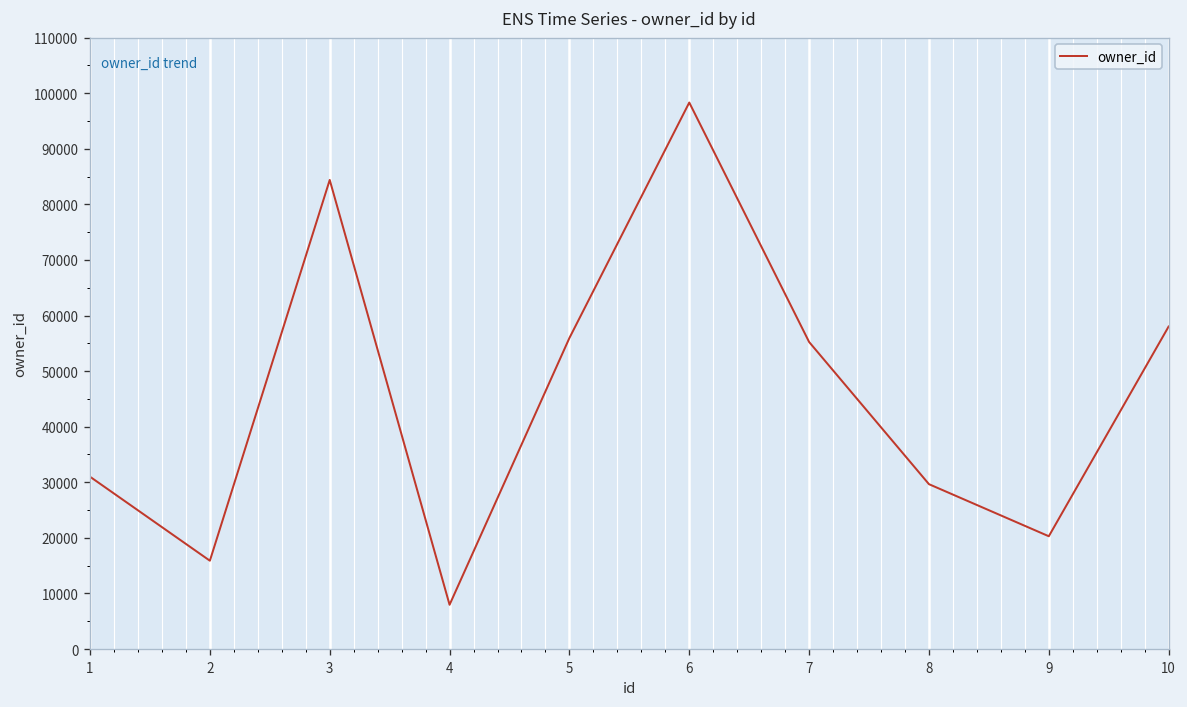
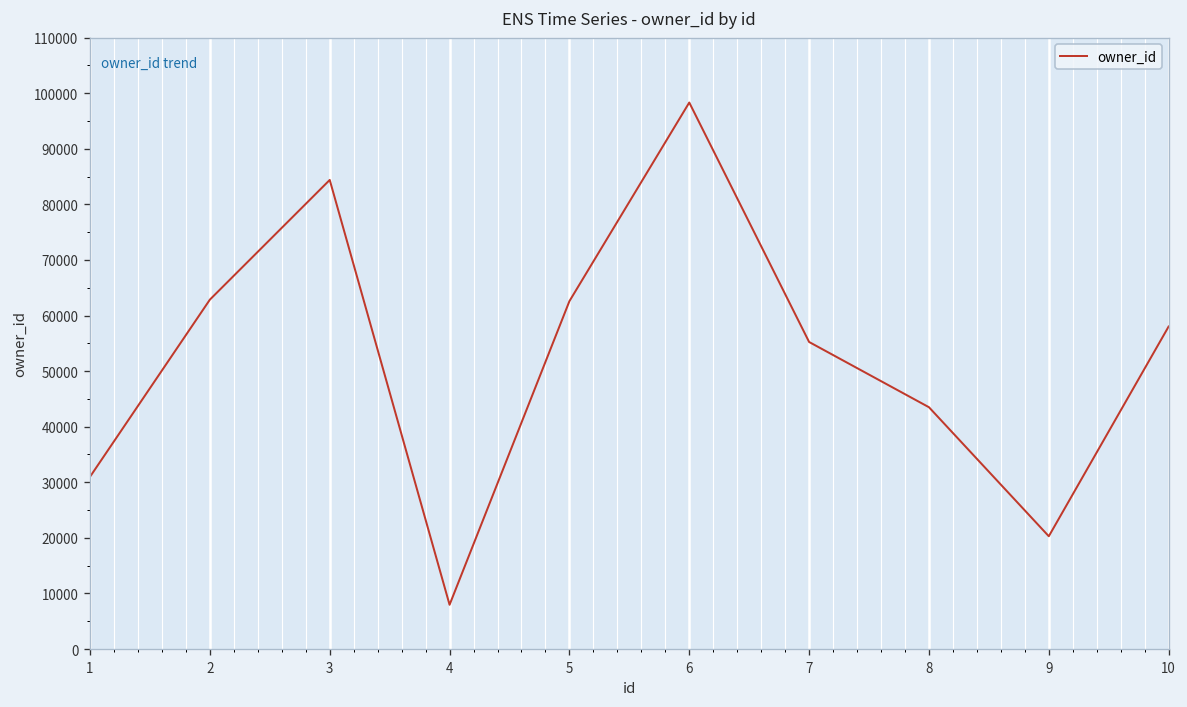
2: 16000 -> 63000
5: 56000 -> 63000
8: 30000 -> 44000
